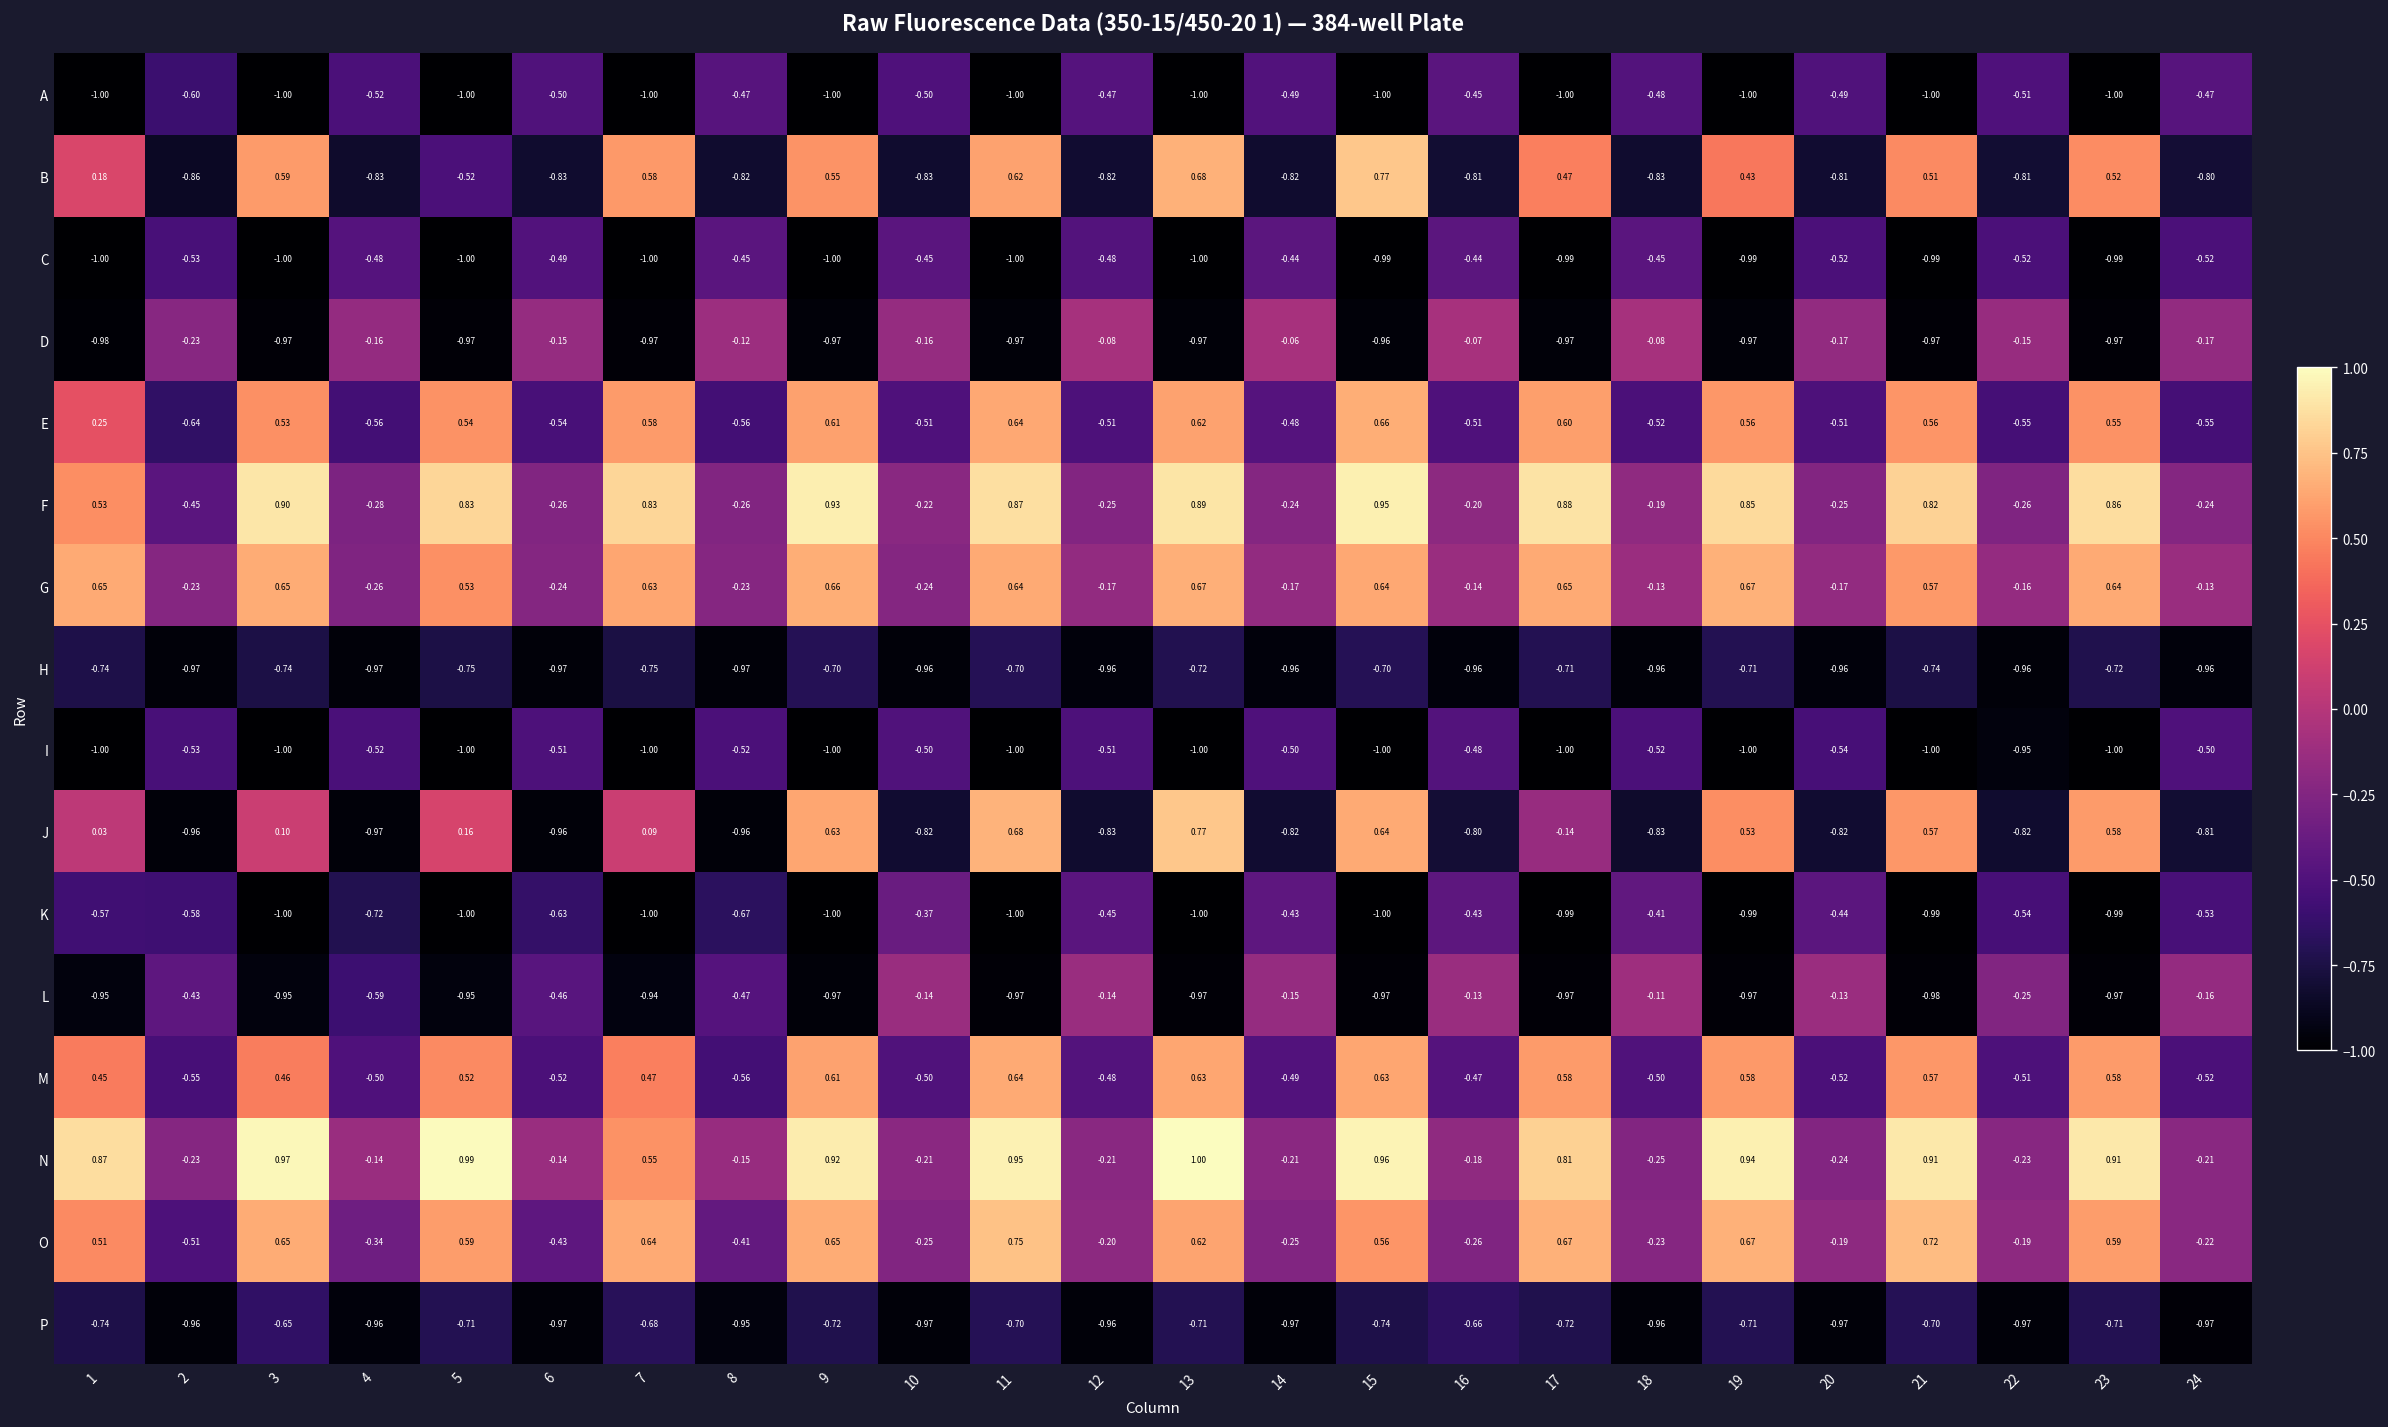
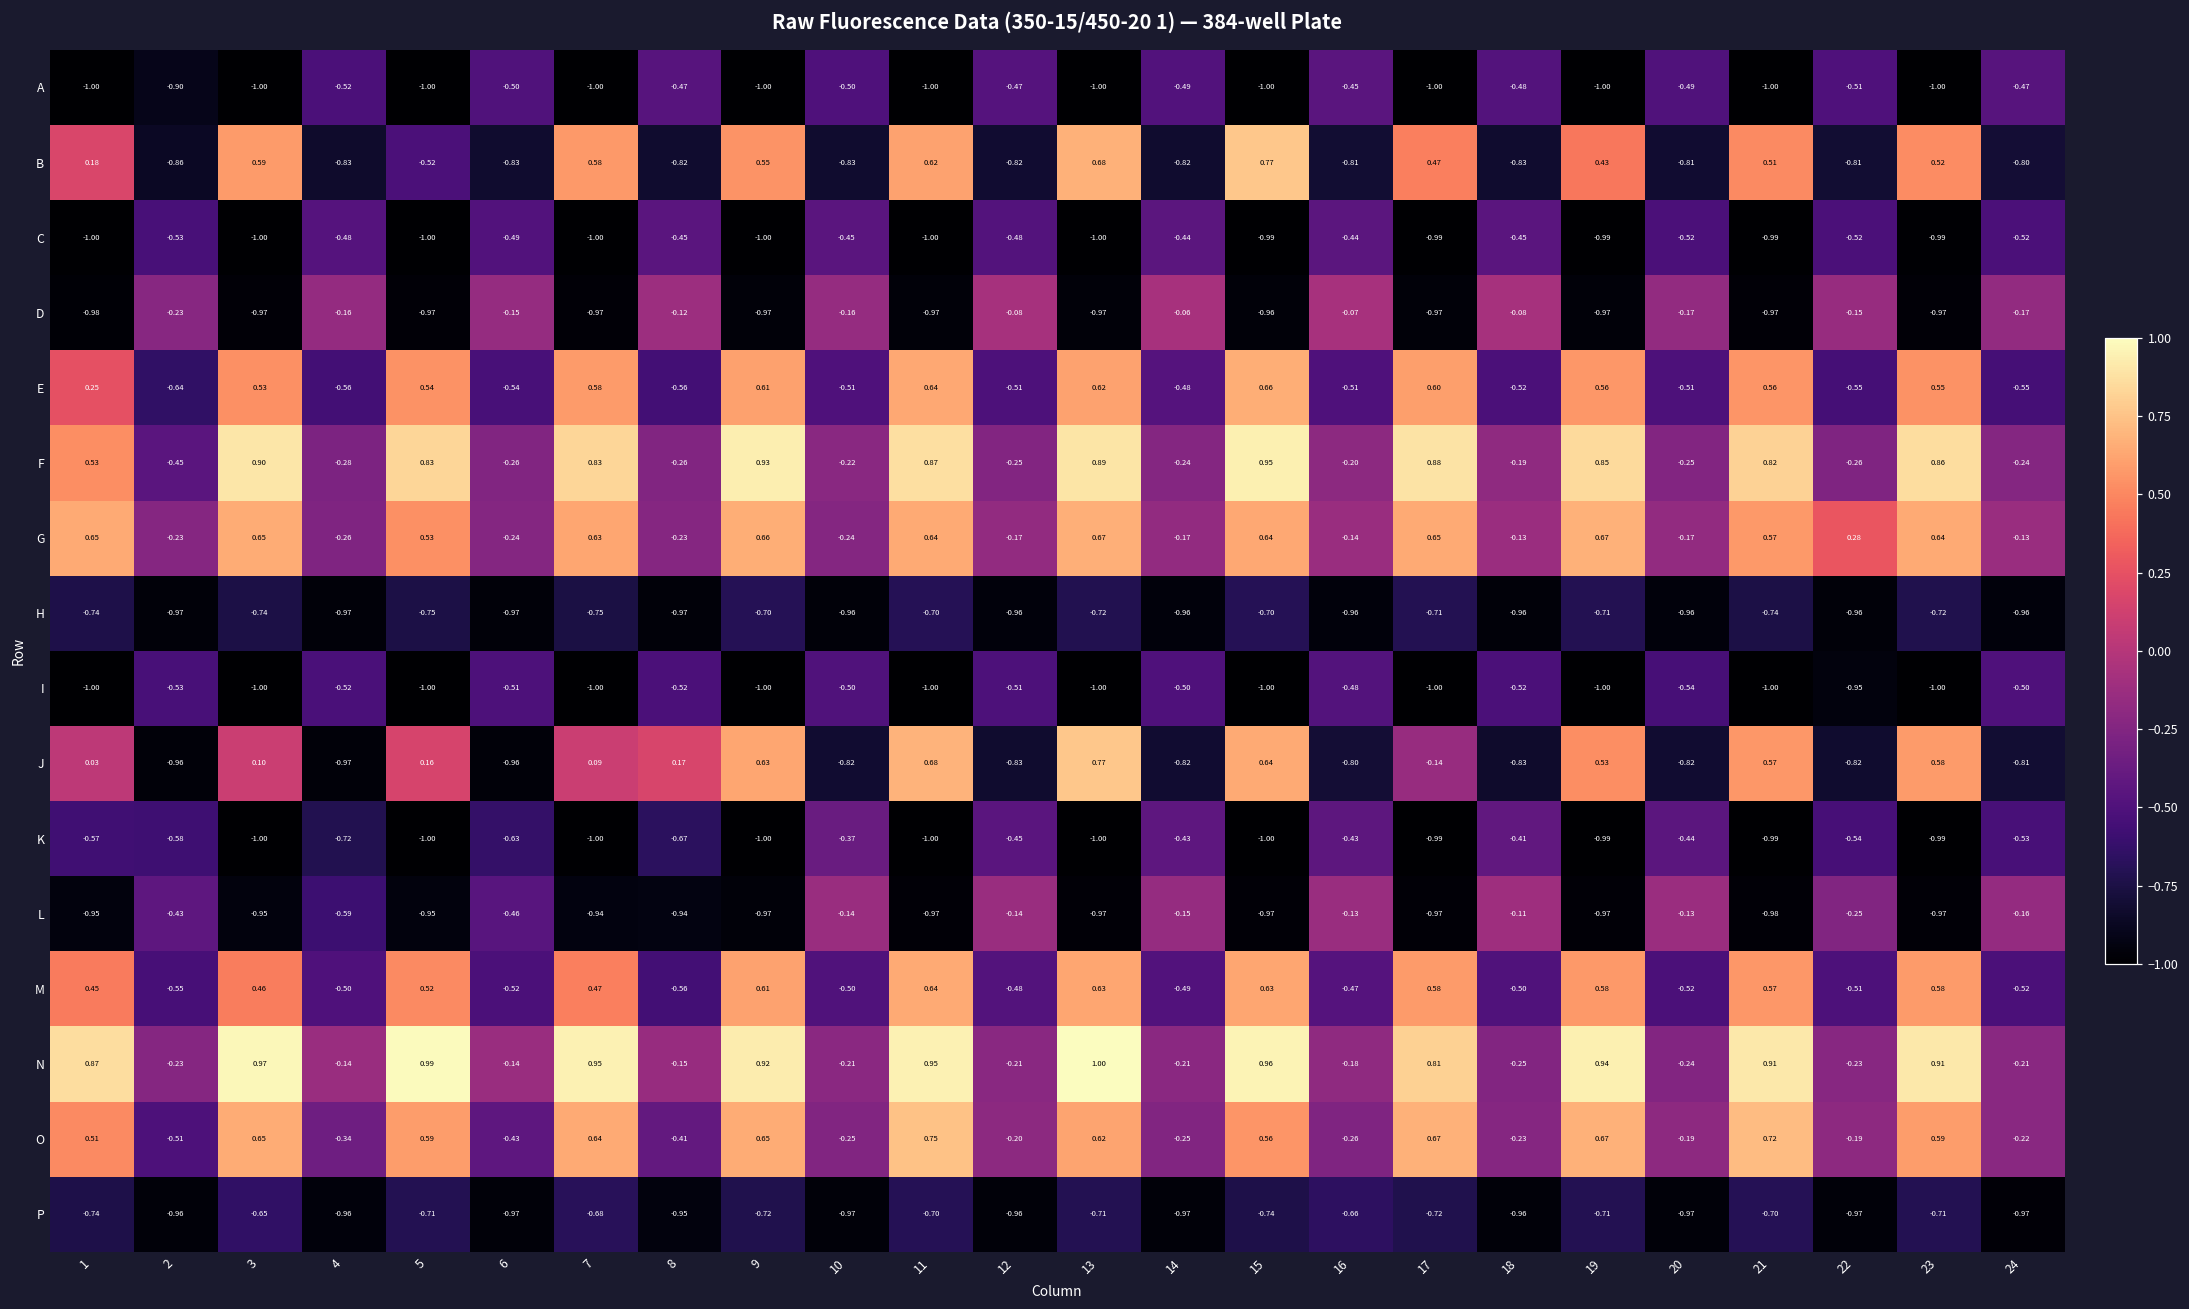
A, 2: -0.60 -> -0.90
G, 22: -0.16 -> 0.28
J, 8: -0.96 -> 0.17
L, 8: -0.47 -> -0.94
N, 7: 0.55 -> 0.95
